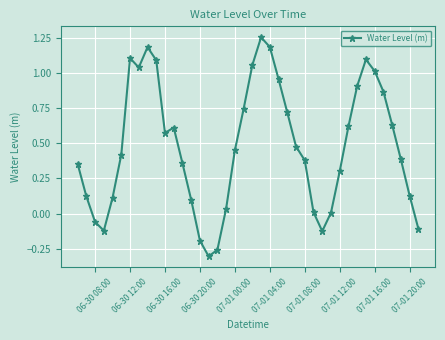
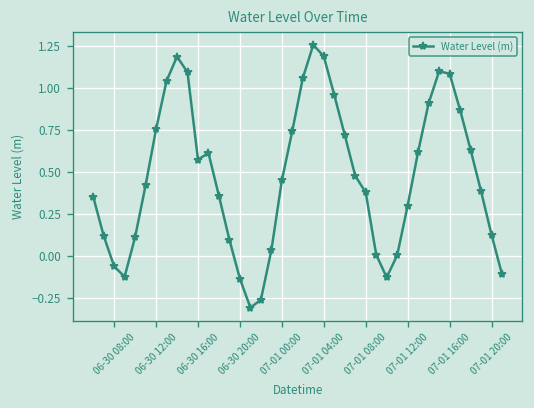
06-30 12:00: 1.11 -> 0.75
06-30 20:00: -0.19 -> -0.13
07-01 16:00: 1.02 -> 1.08
